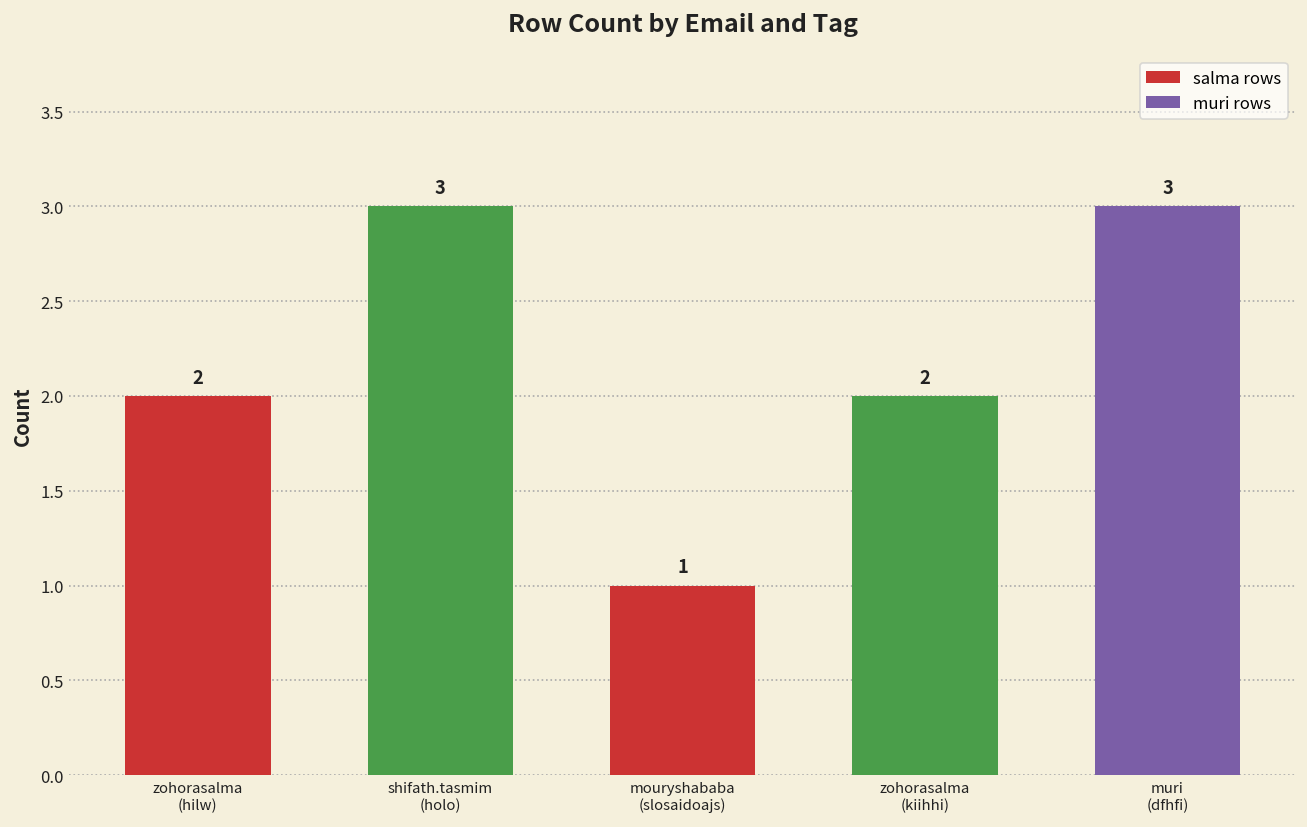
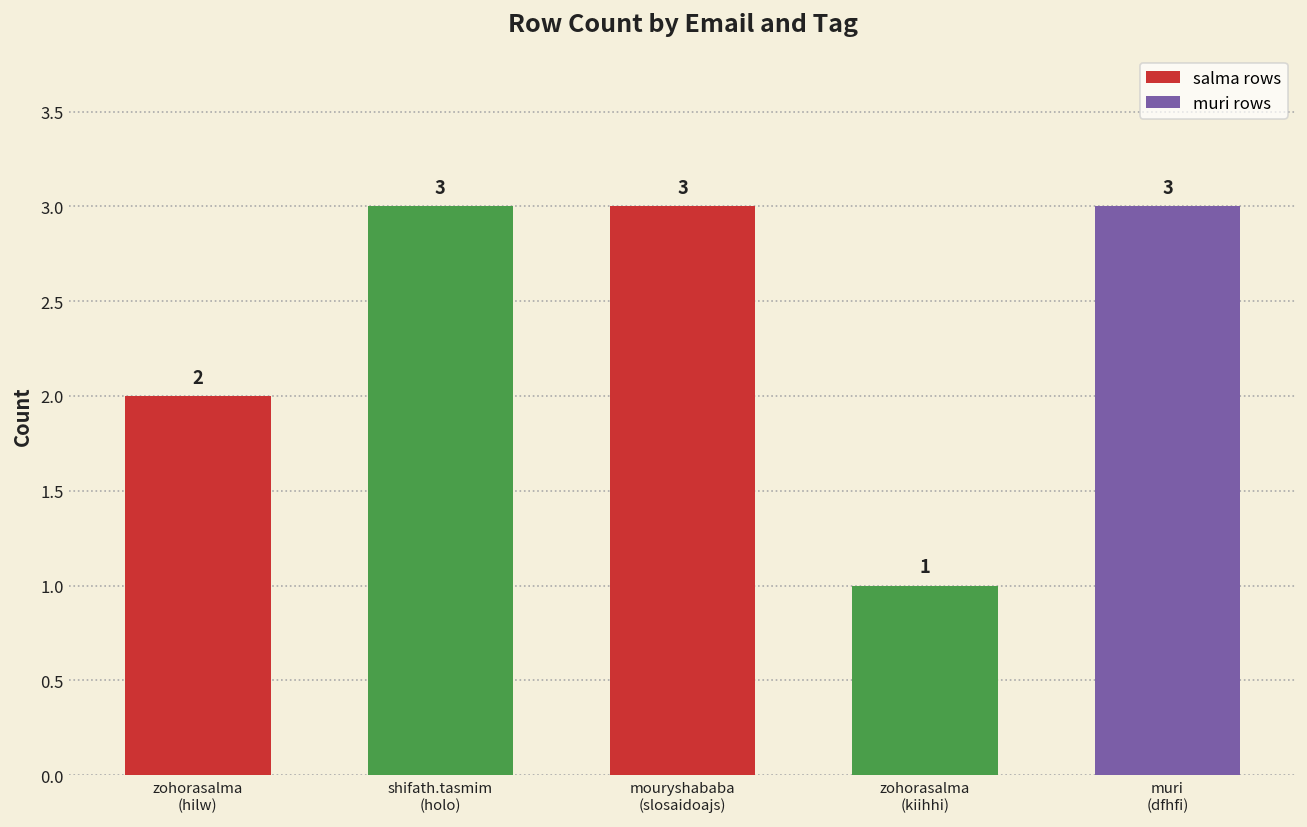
mouryshababa (slosaidoajs): 1 -> 3
zohorasalma (kiihhi): 2 -> 1
